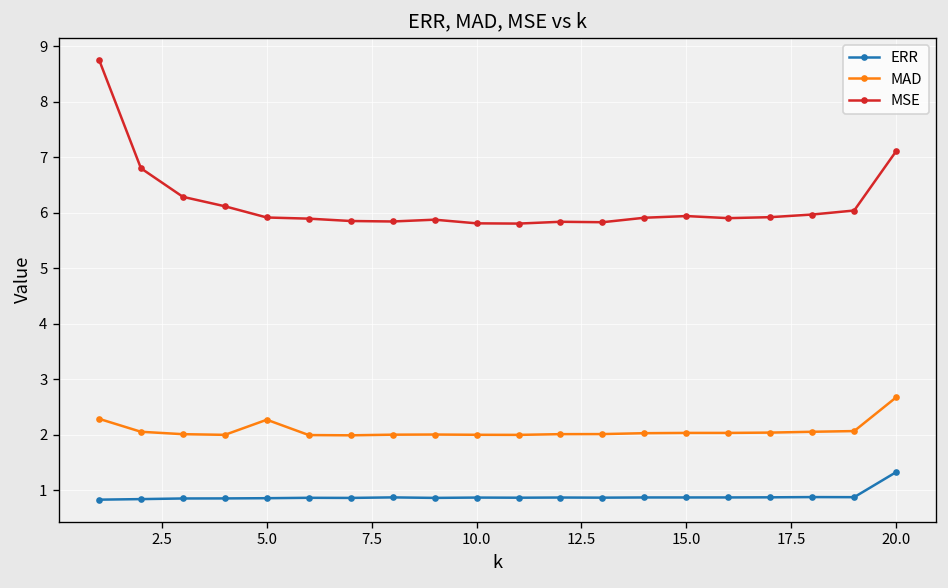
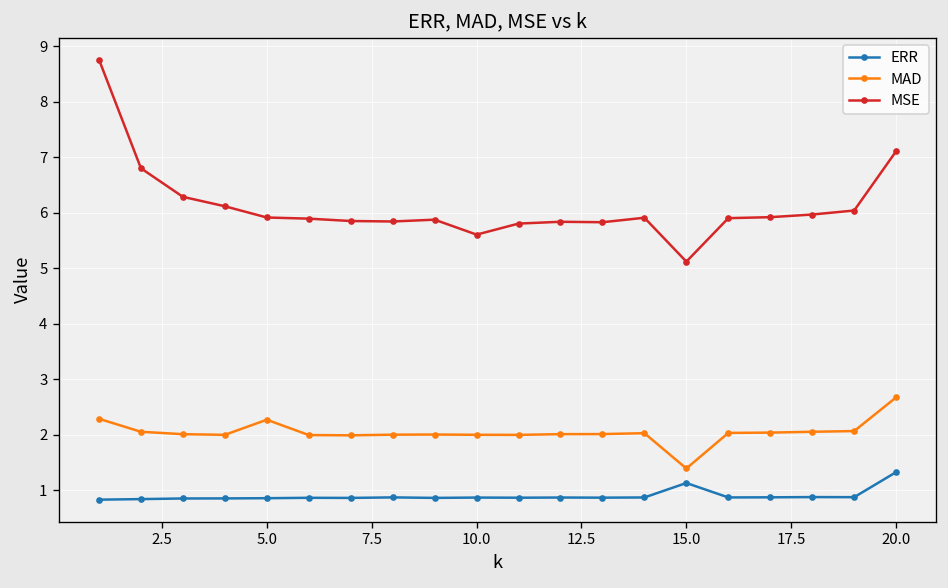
MSE, 10.0: 5.8 -> 5.6
ERR, 15.0: 0.9 -> 1.1
MAD, 15.0: 2.0 -> 1.4
MSE, 15.0: 5.9 -> 5.1
